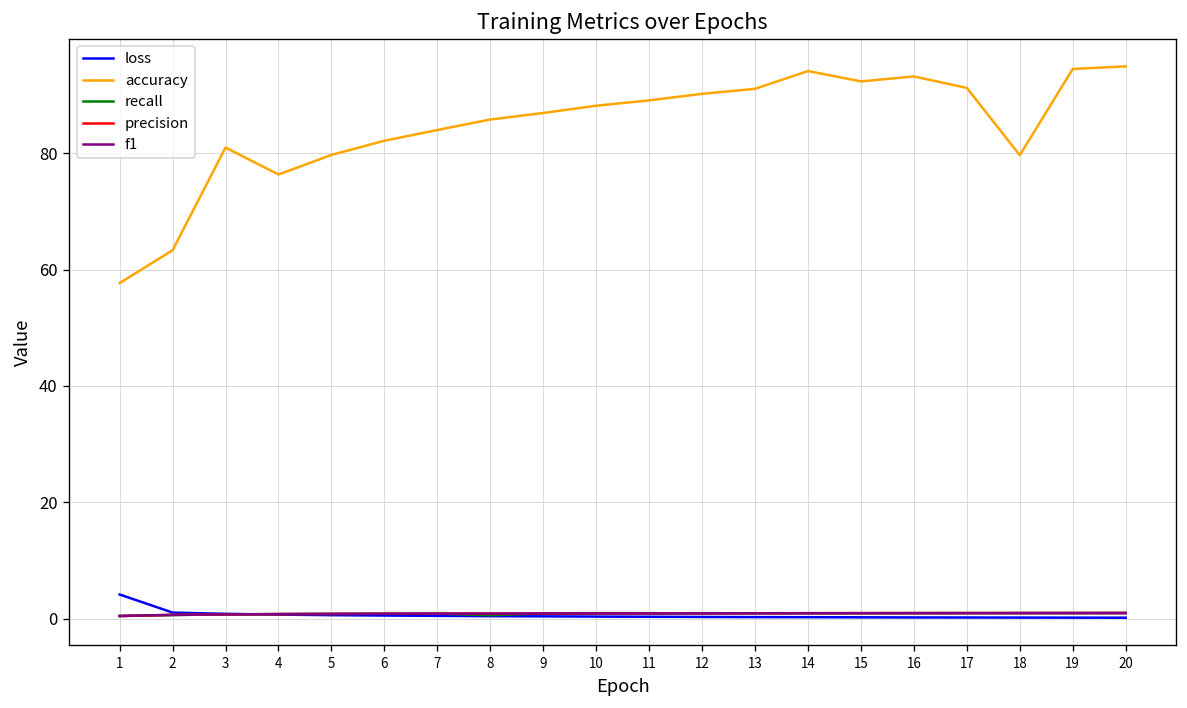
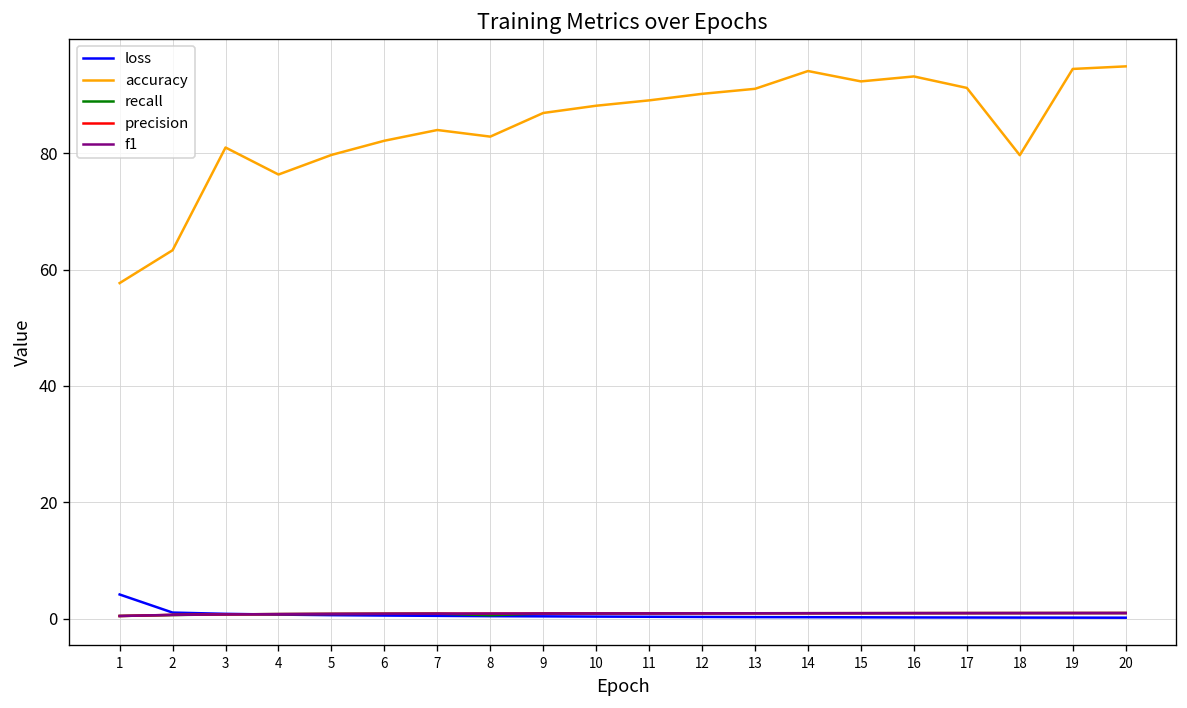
accuracy, 8: 86 -> 83
